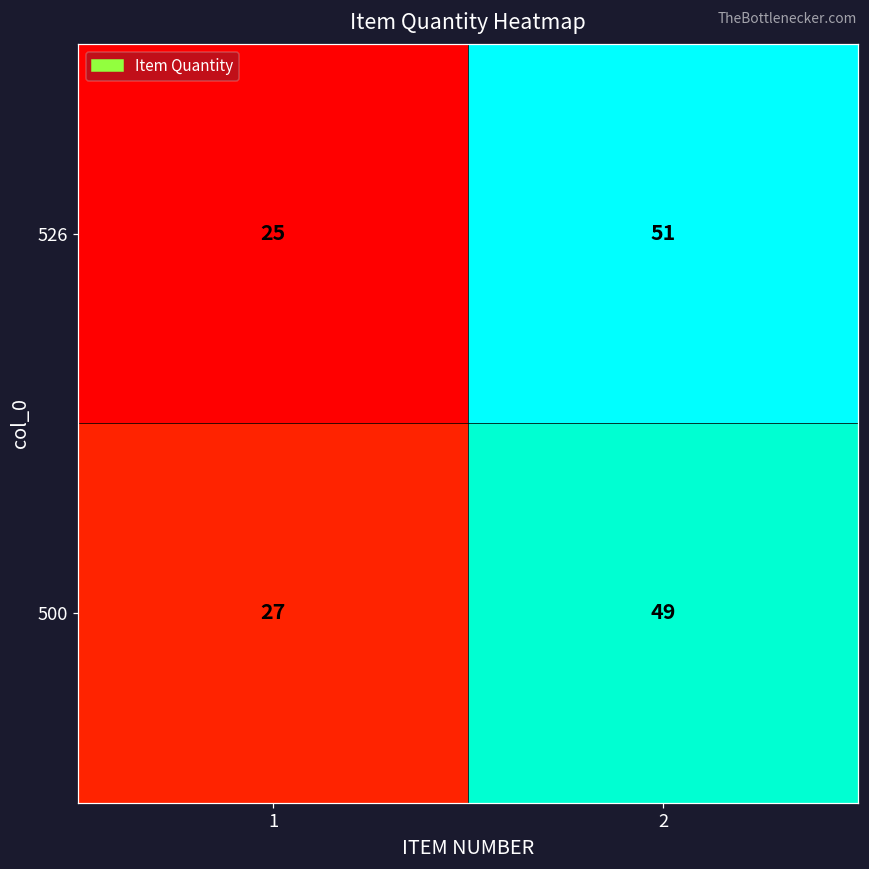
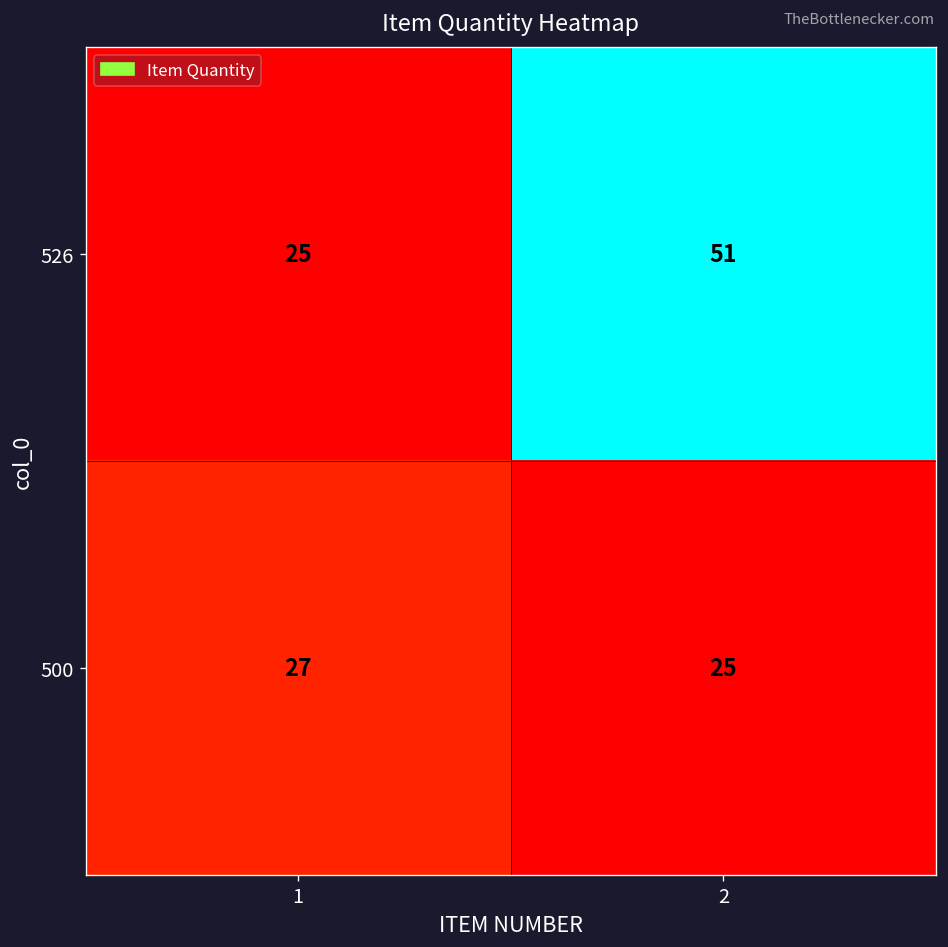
500, 2: 49 -> 25
